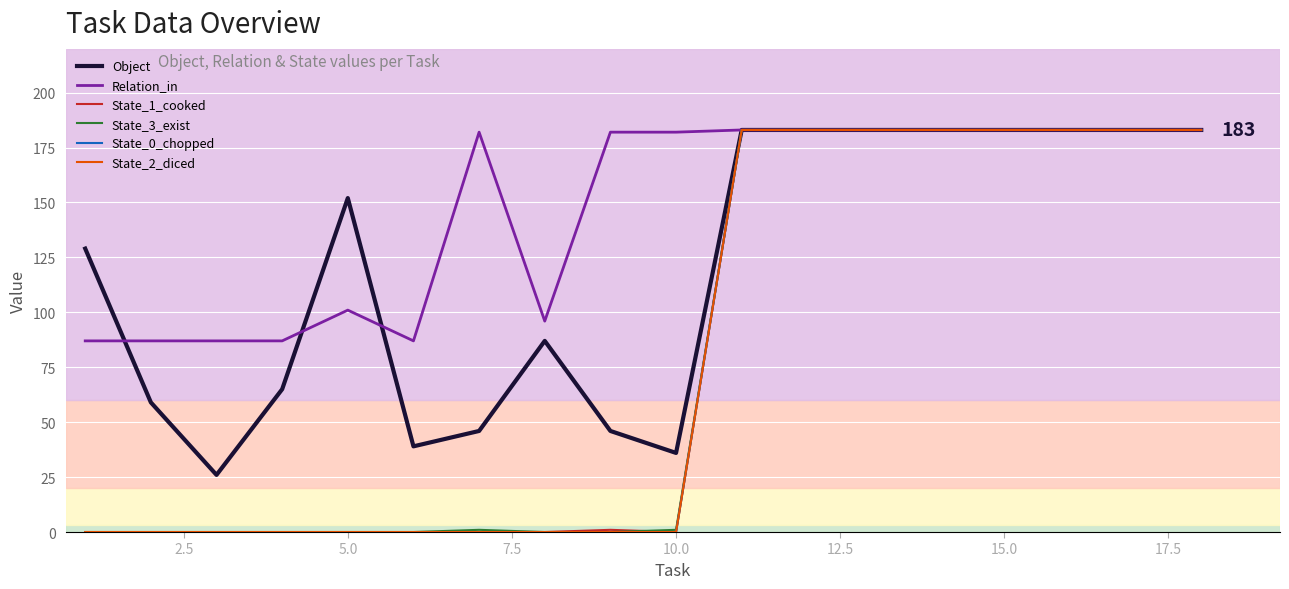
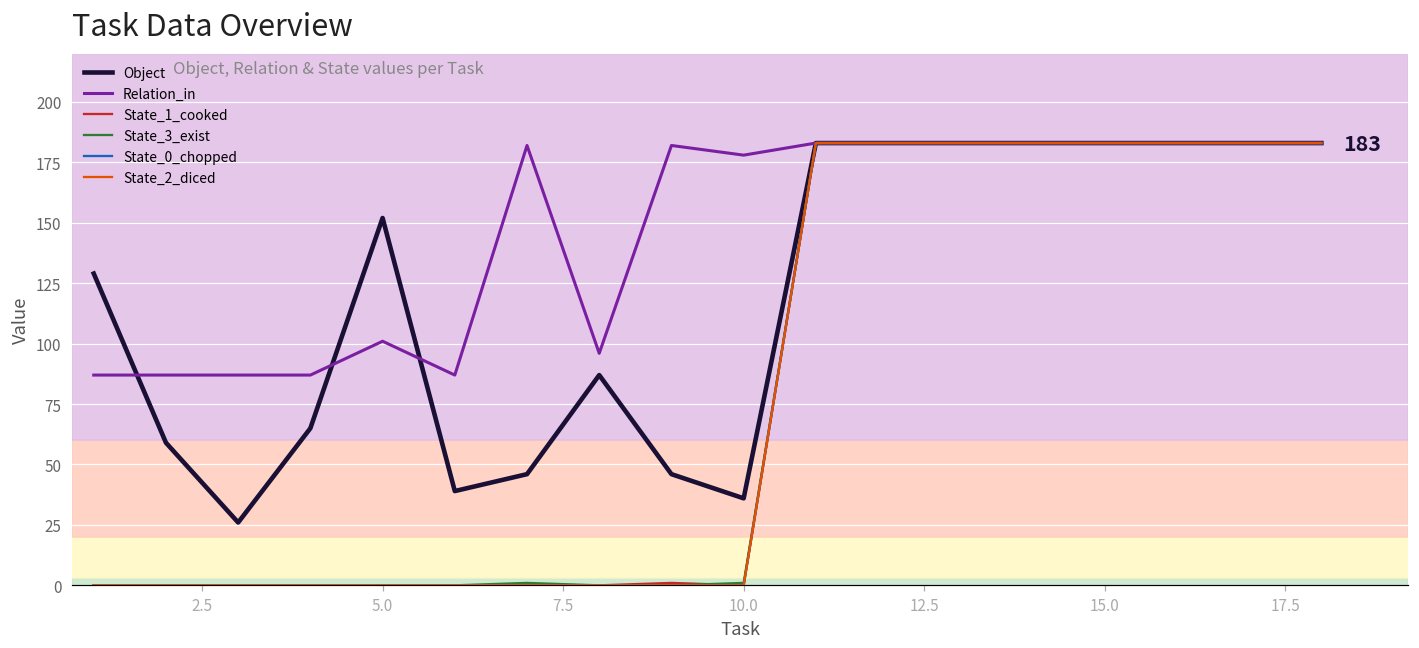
Relation_in, 10.0: 182 -> 178
